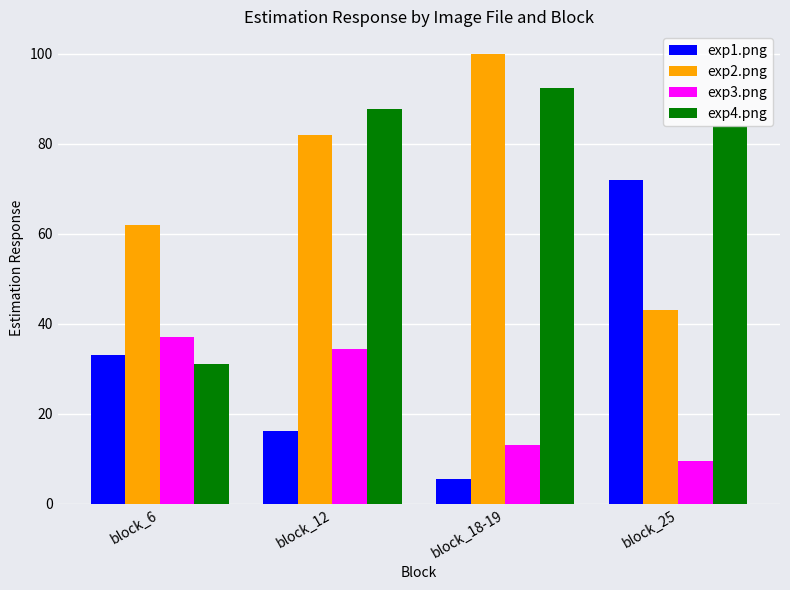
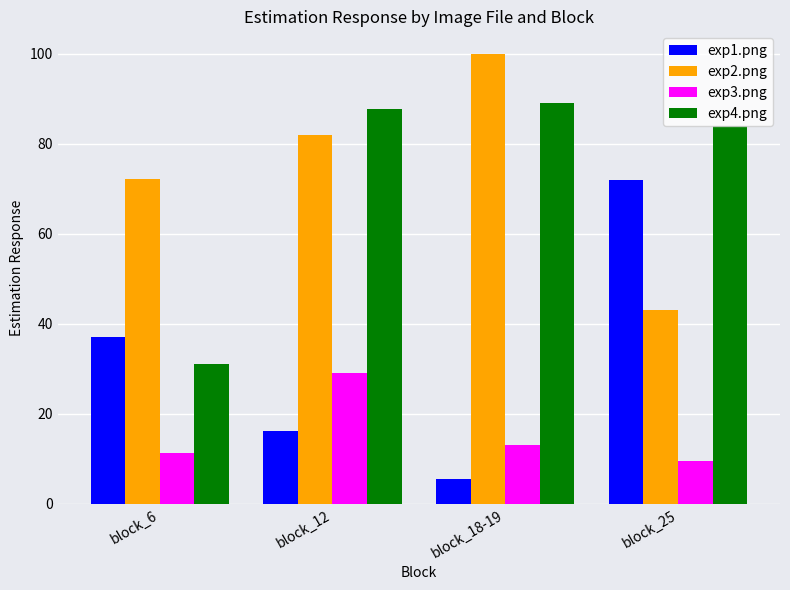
exp1.png, block_6: 33 -> 37
exp2.png, block_6: 62 -> 72
exp3.png, block_6: 37 -> 11
exp3.png, block_12: 34 -> 29
exp4.png, block_18-19: 92 -> 89
